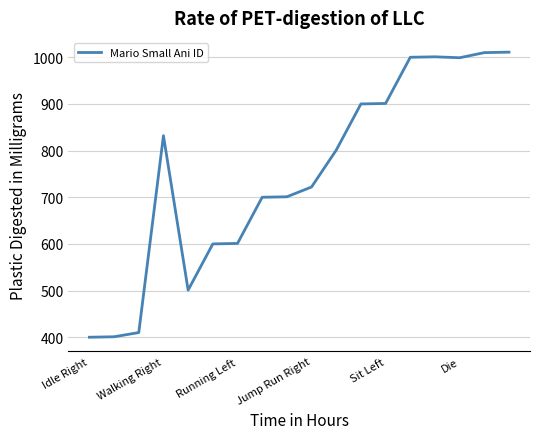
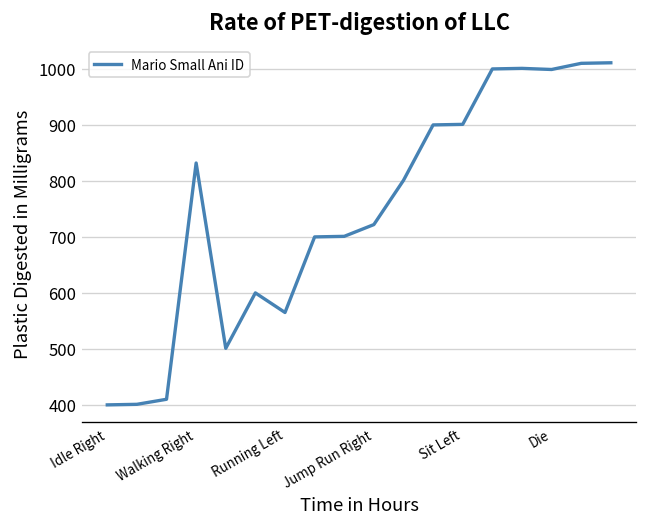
Running Left: 600 -> 570
